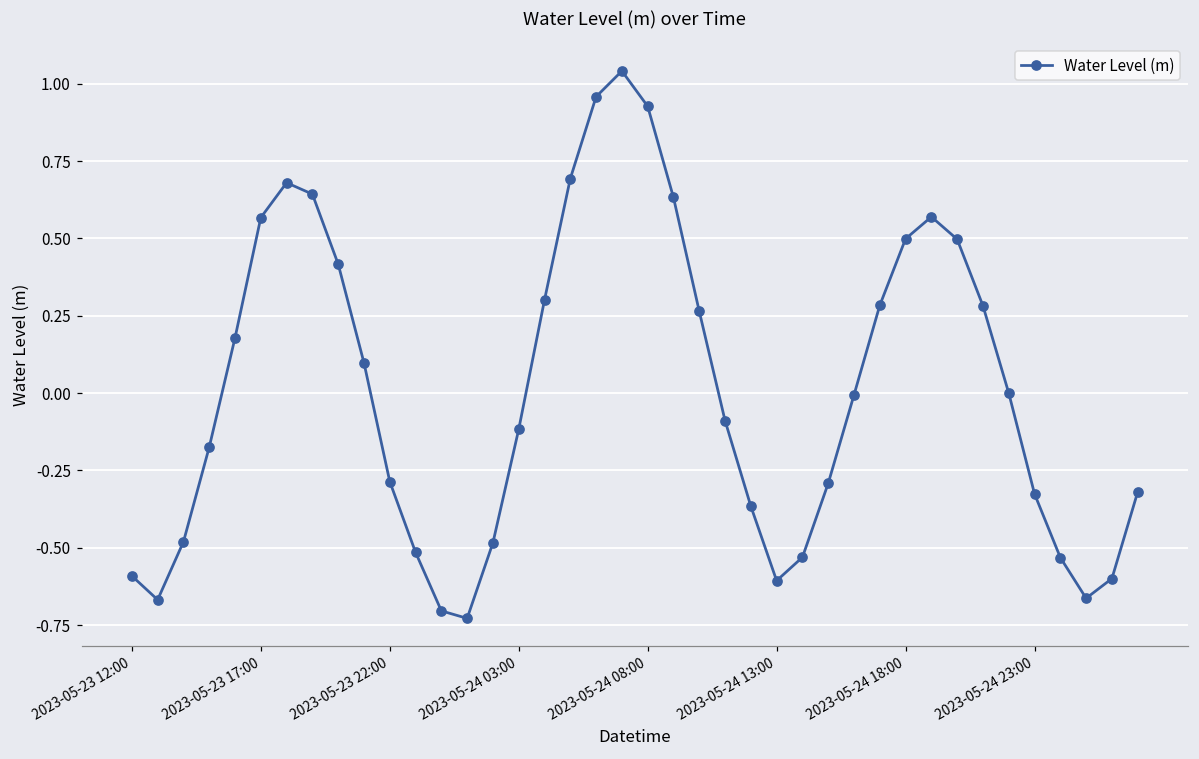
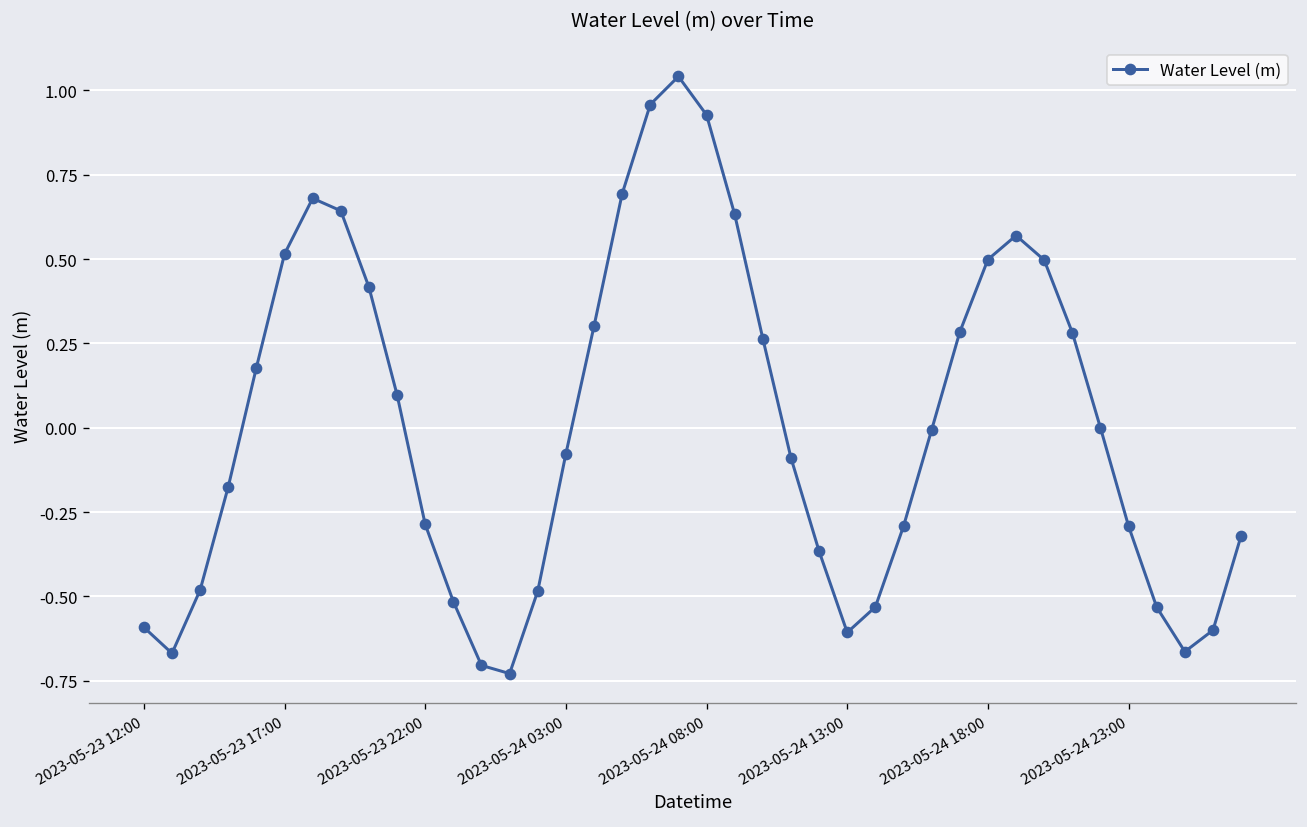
2023-05-23 17:00: 0.57 -> 0.51
2023-05-24 03:00: -0.12 -> -0.08
2023-05-24 23:00: -0.33 -> -0.29
